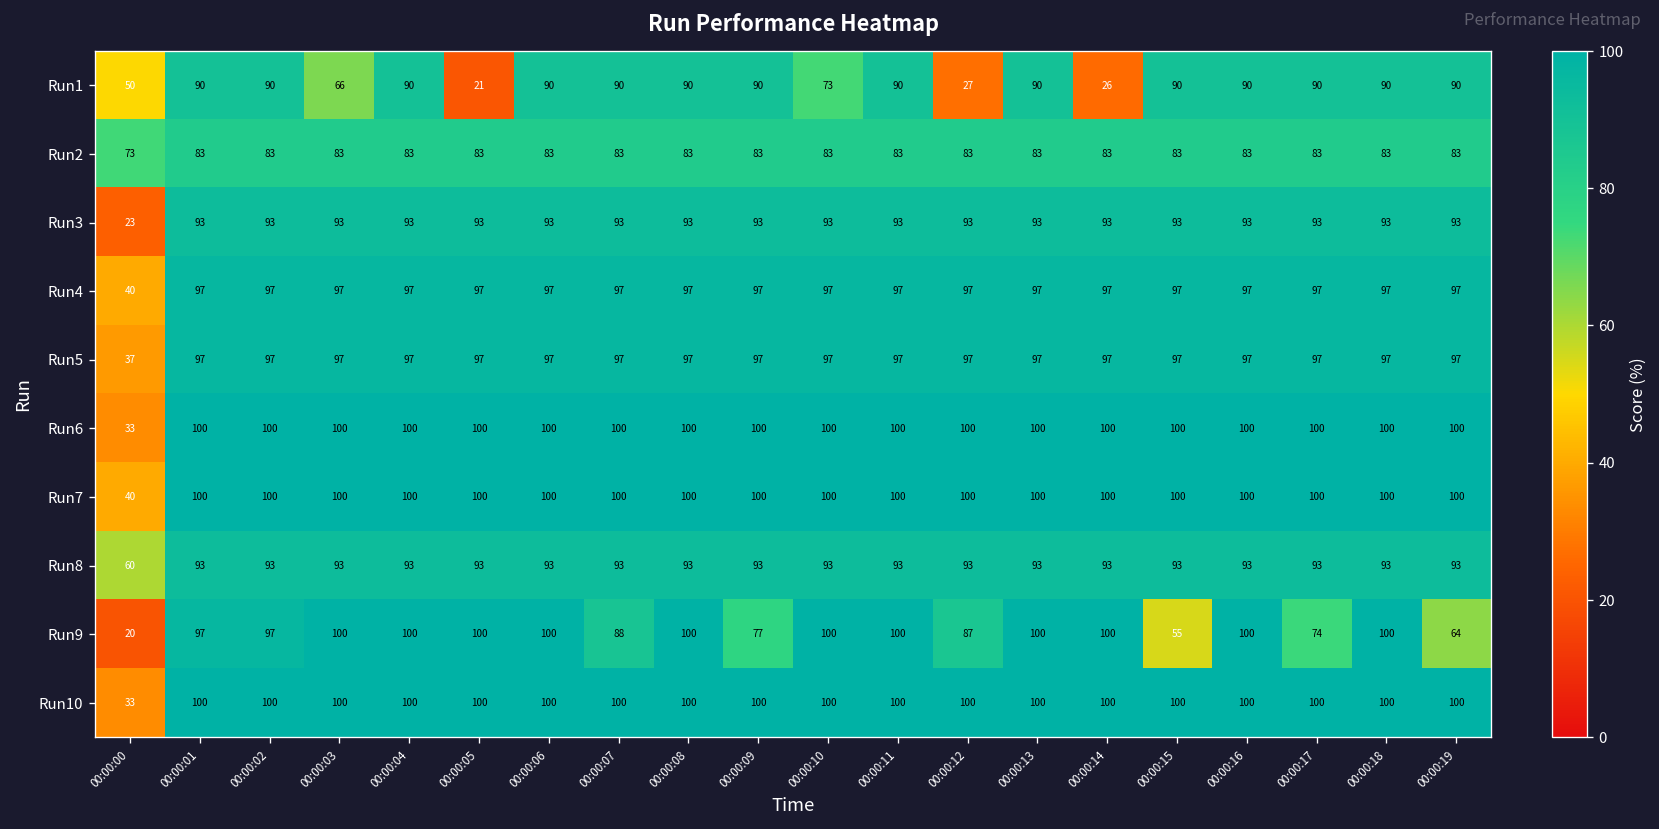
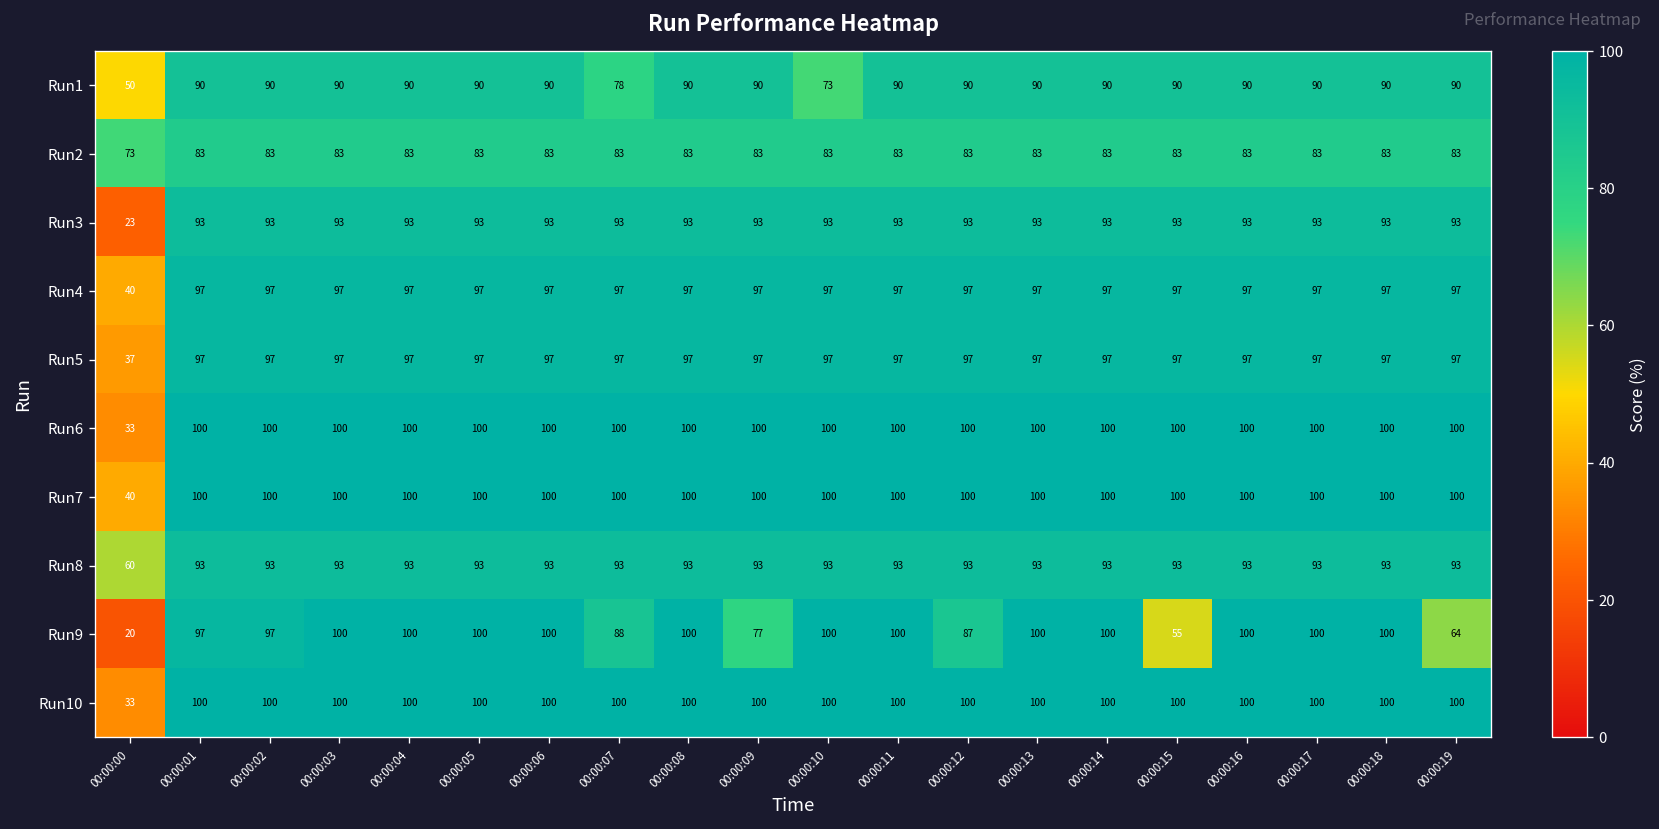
Run1, 00:00:03: 66 -> 90
Run1, 00:00:05: 21 -> 90
Run1, 00:00:07: 90 -> 78
Run1, 00:00:12: 27 -> 90
Run1, 00:00:14: 26 -> 90
Run9, 00:00:17: 74 -> 100
